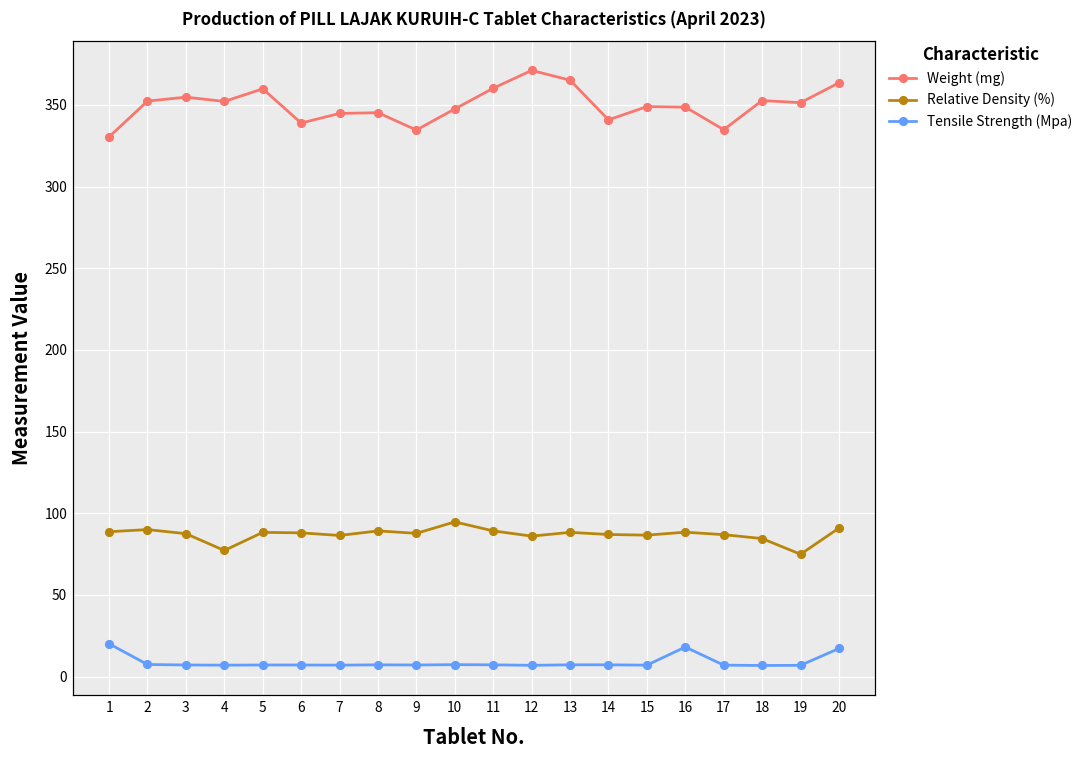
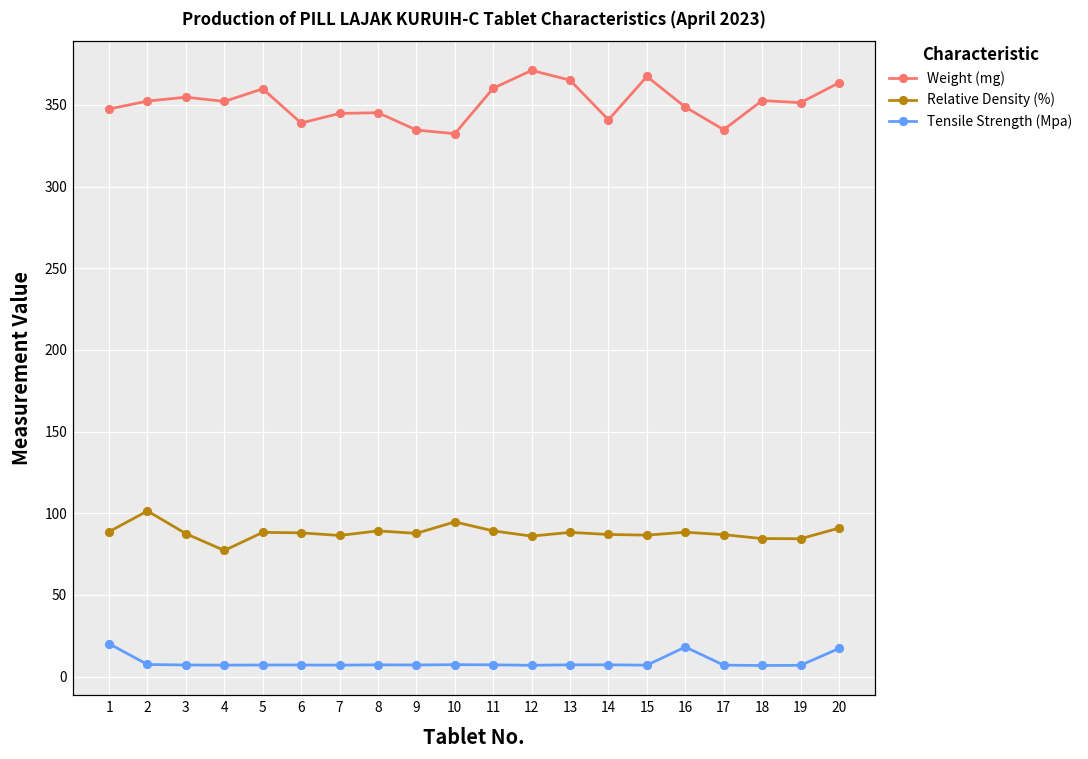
Weight (mg), 1: 330 -> 348
Relative Density (%), 2: 90 -> 101
Weight (mg), 10: 348 -> 332
Weight (mg), 15: 349 -> 367
Relative Density (%), 19: 75 -> 84
